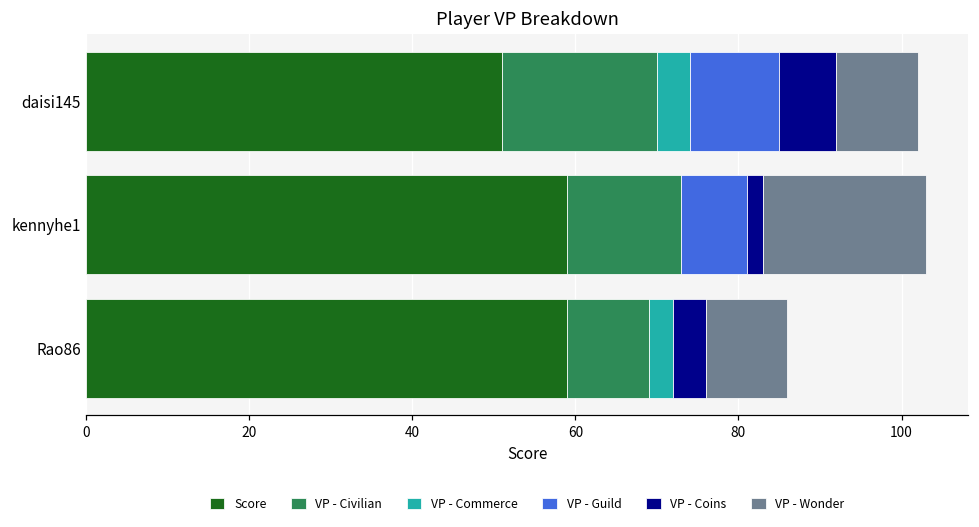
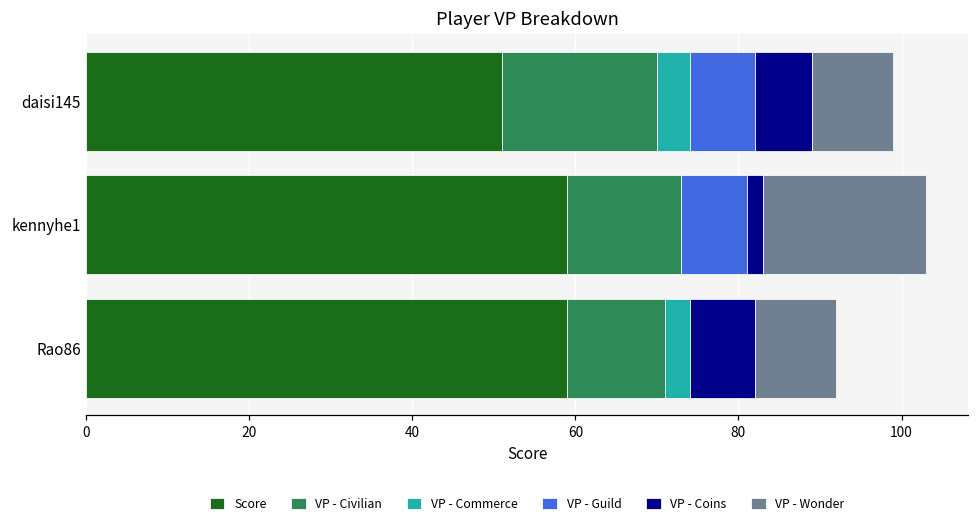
VP - Guild, daisi145: 11 -> 8
VP - Civilian, Rao86: 10 -> 12
VP - Coins, Rao86: 4 -> 8
